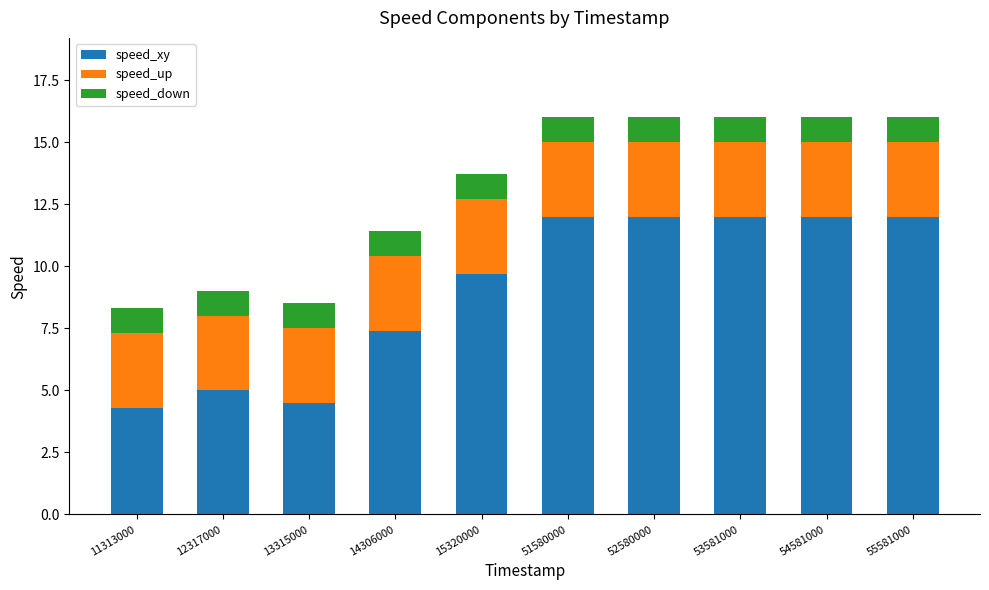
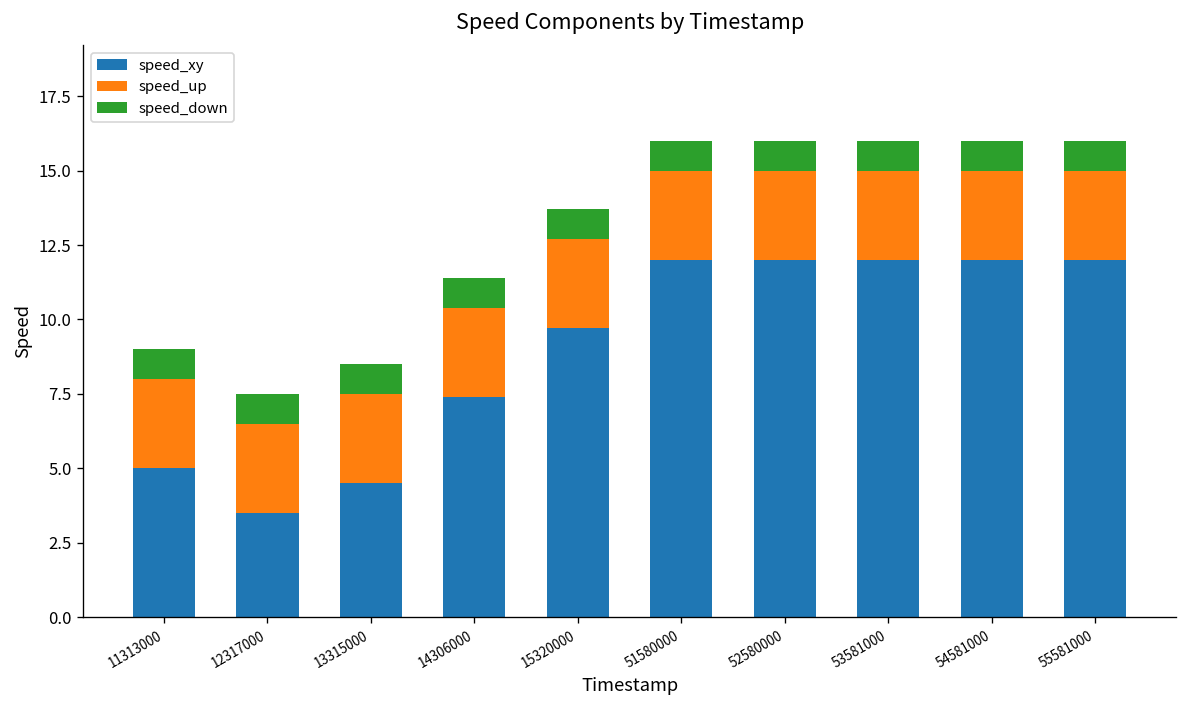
speed_xy, 11313000: 4.3 -> 5.0
speed_xy, 12317000: 5.0 -> 3.5
